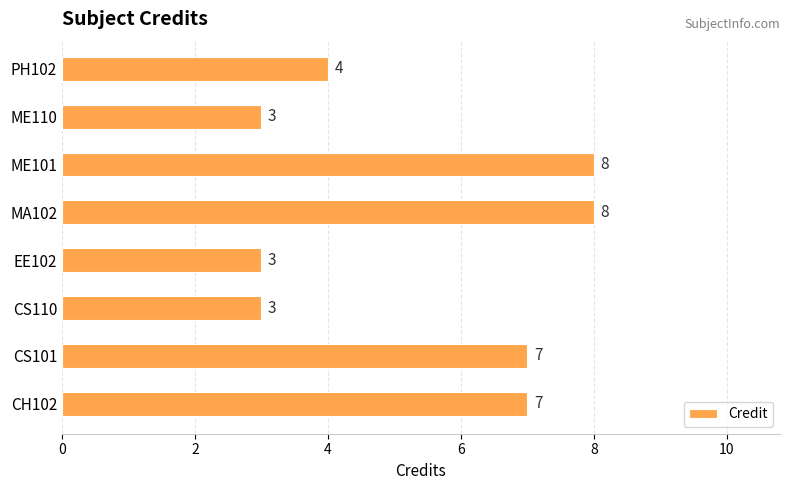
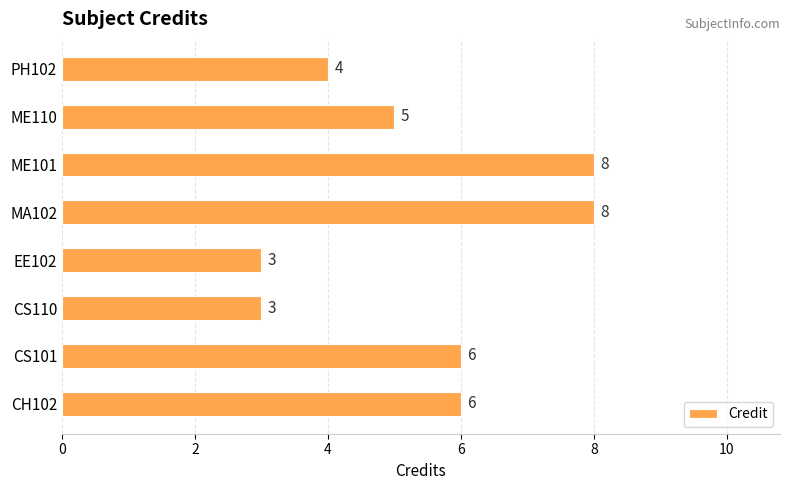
ME110: 3 -> 5
CS101: 7 -> 6
CH102: 7 -> 6
